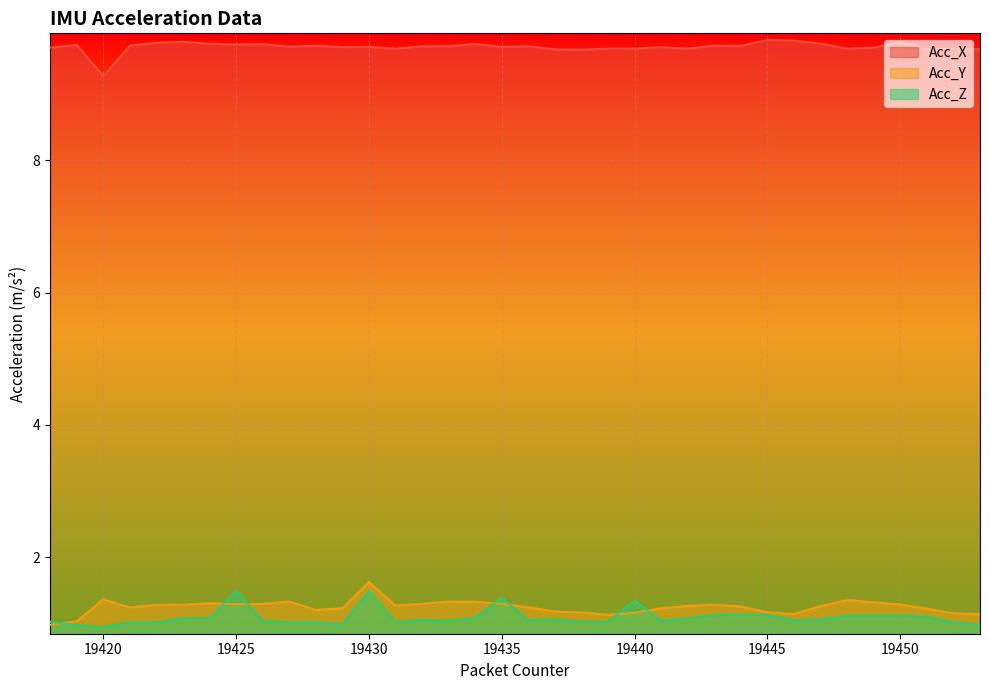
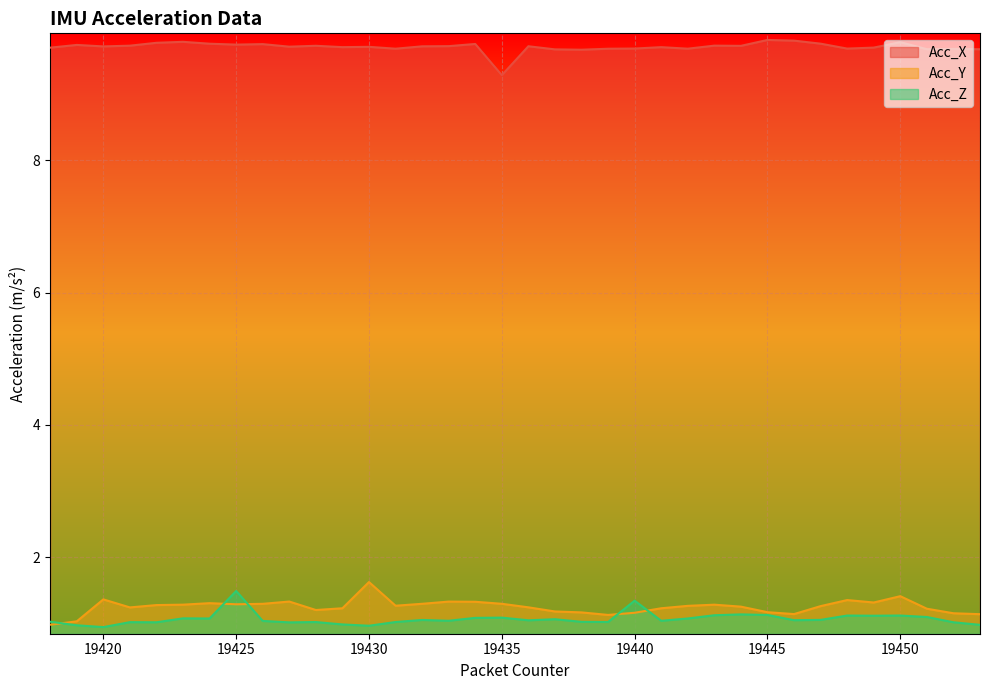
Acc_X, 19420: 9.3 -> 9.7
Acc_Z, 19430: 1.5 -> 1.0
Acc_X, 19435: 9.7 -> 9.3
Acc_Z, 19435: 1.4 -> 1.1
Acc_Y, 19450: 1.3 -> 1.4
